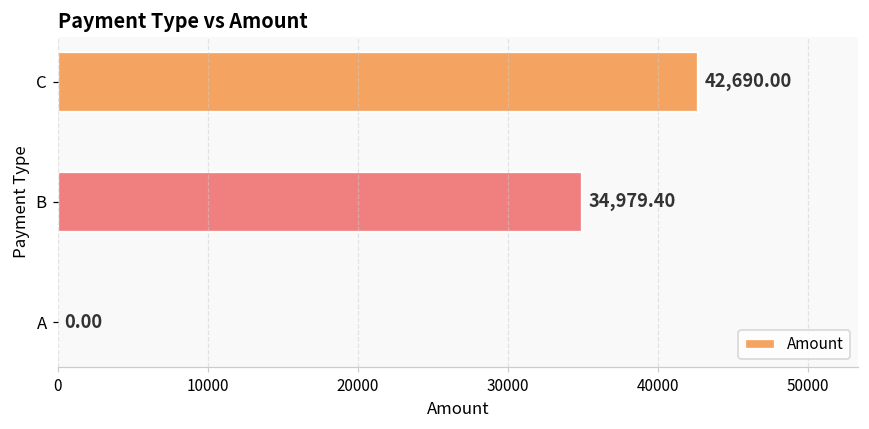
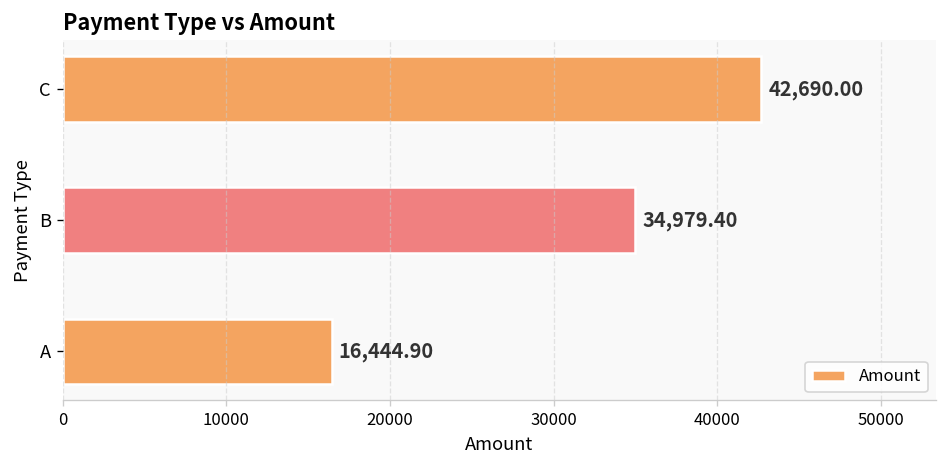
A: 0.00 -> 16,444.90
